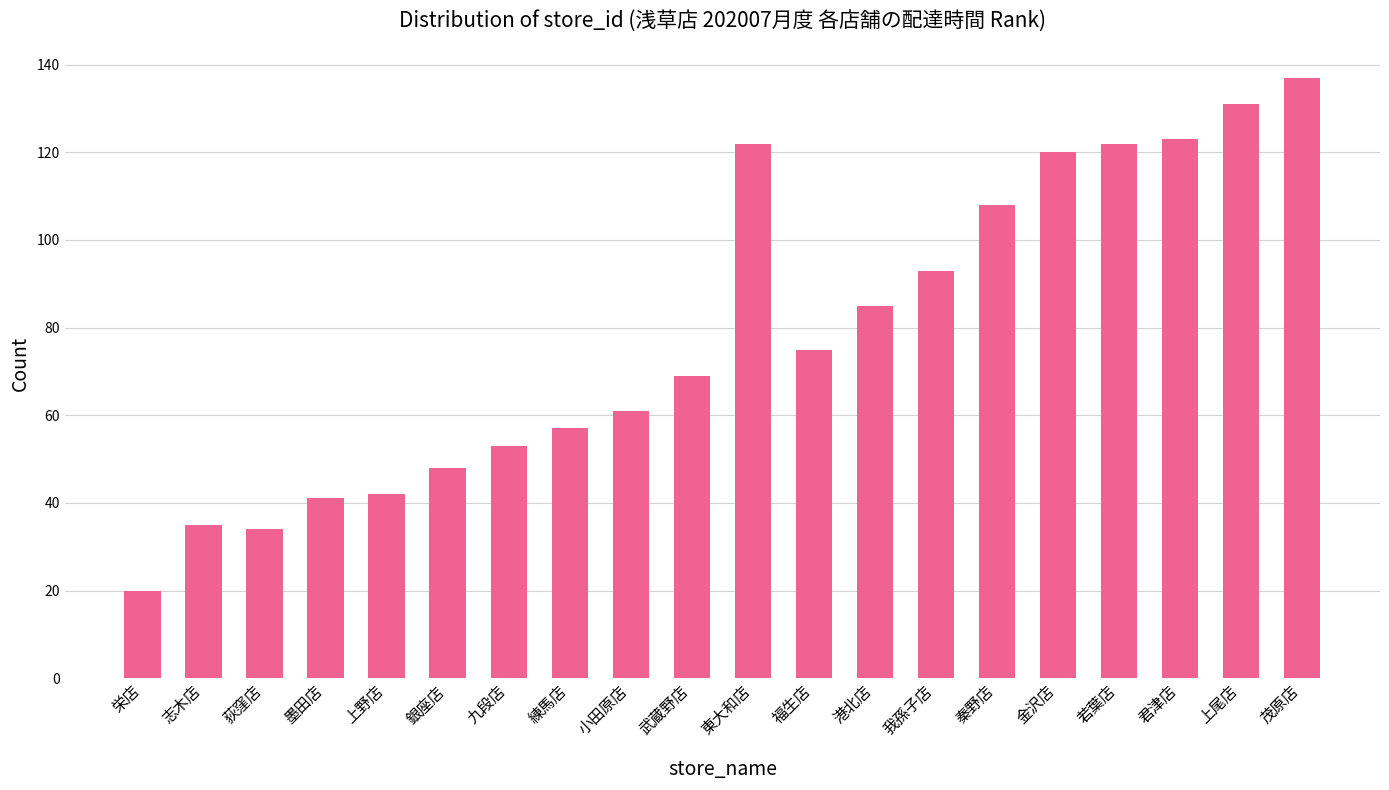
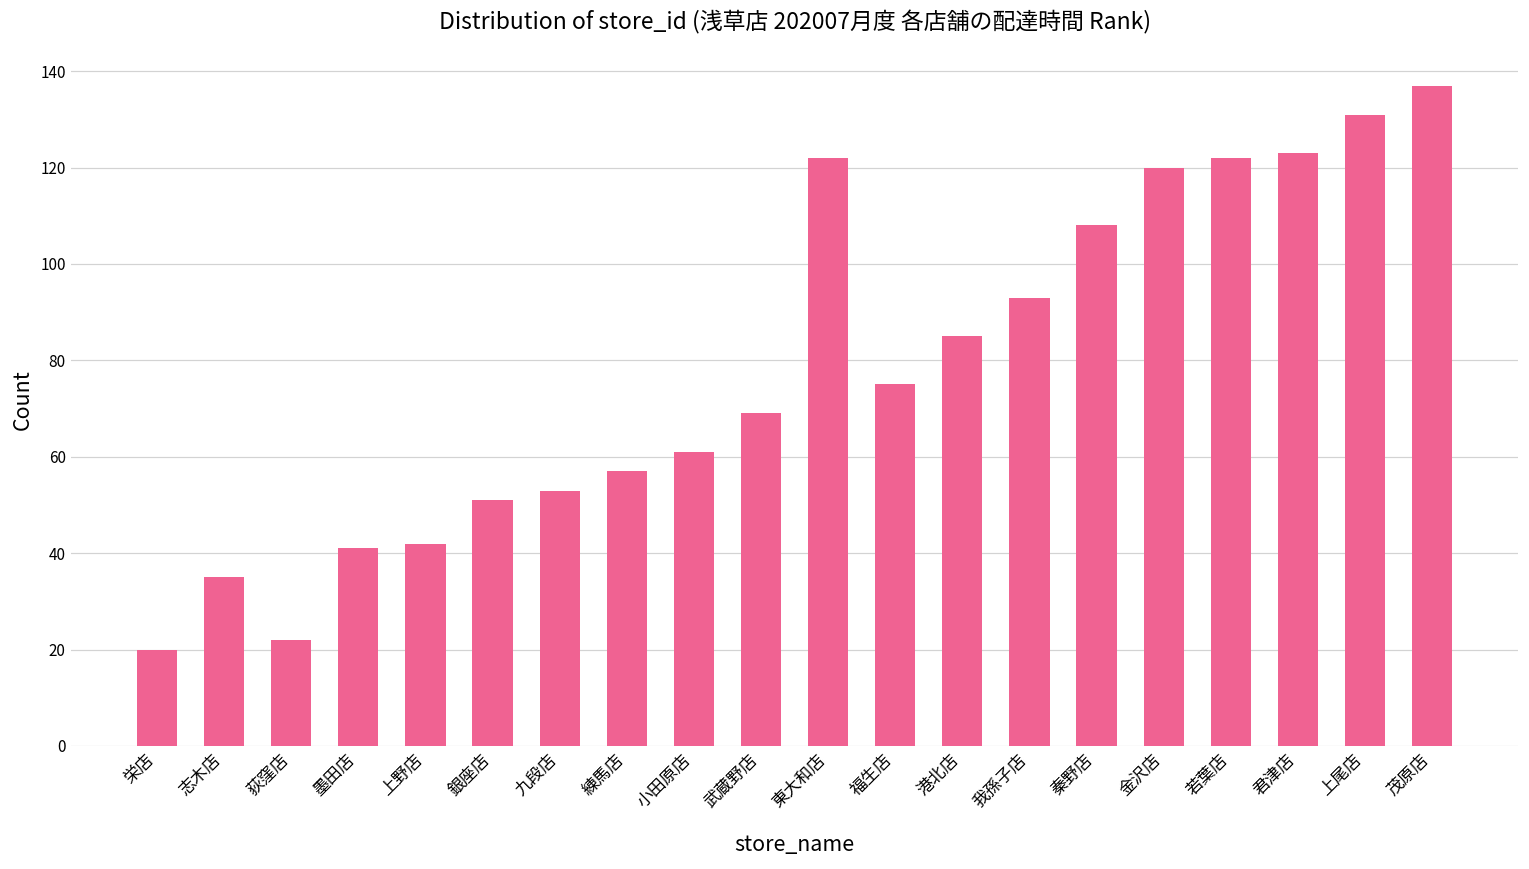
荻窪店: 34 -> 22
銀座店: 48 -> 51
